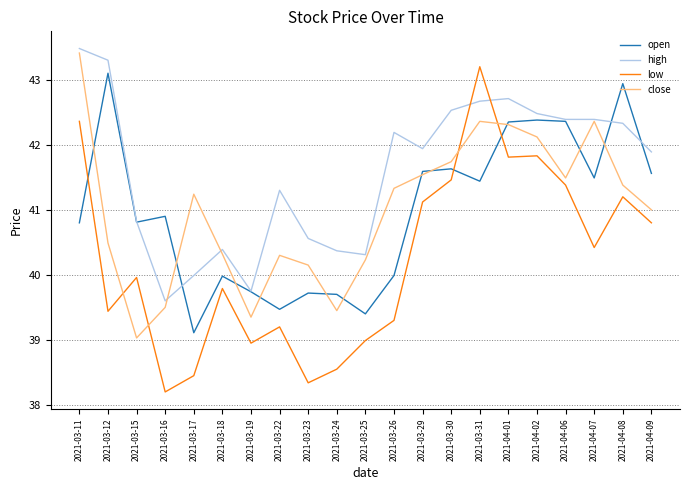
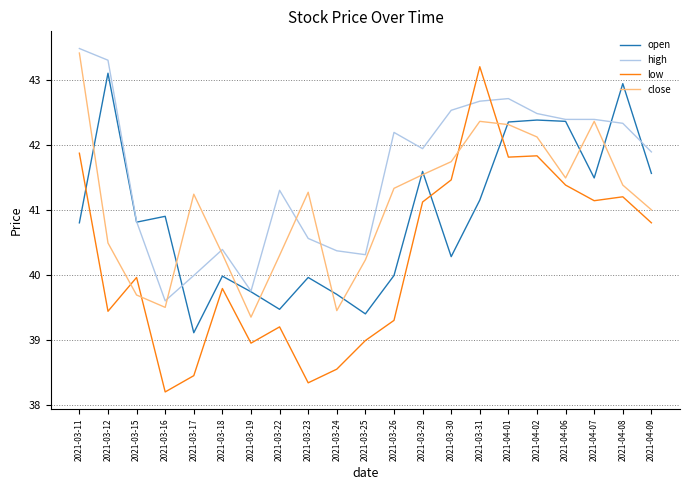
low, 2021-03-11: 42.4 -> 41.9
close, 2021-03-15: 39.0 -> 39.7
open, 2021-03-23: 39.7 -> 40.0
close, 2021-03-23: 40.2 -> 41.3
open, 2021-03-30: 41.6 -> 40.3
open, 2021-03-31: 41.4 -> 41.2
low, 2021-04-07: 40.4 -> 41.1
